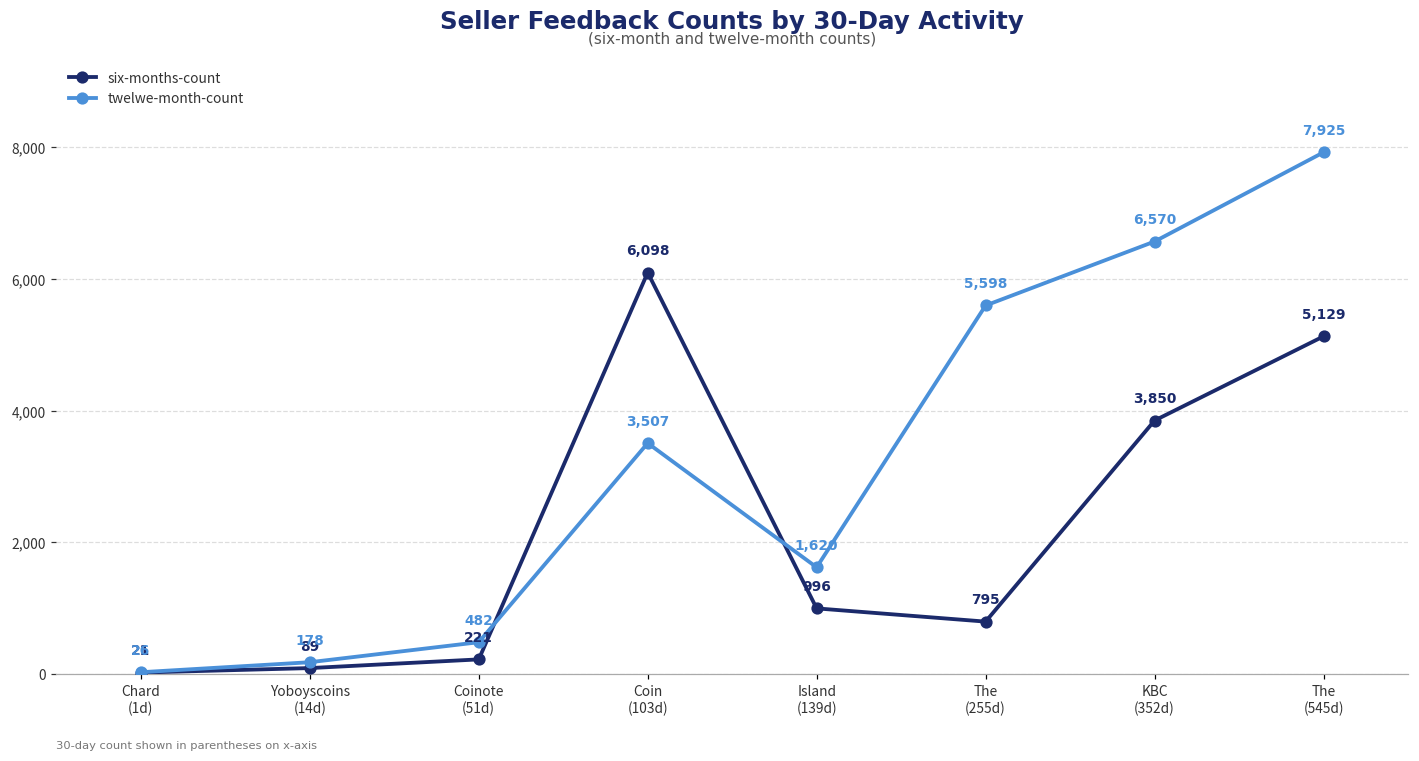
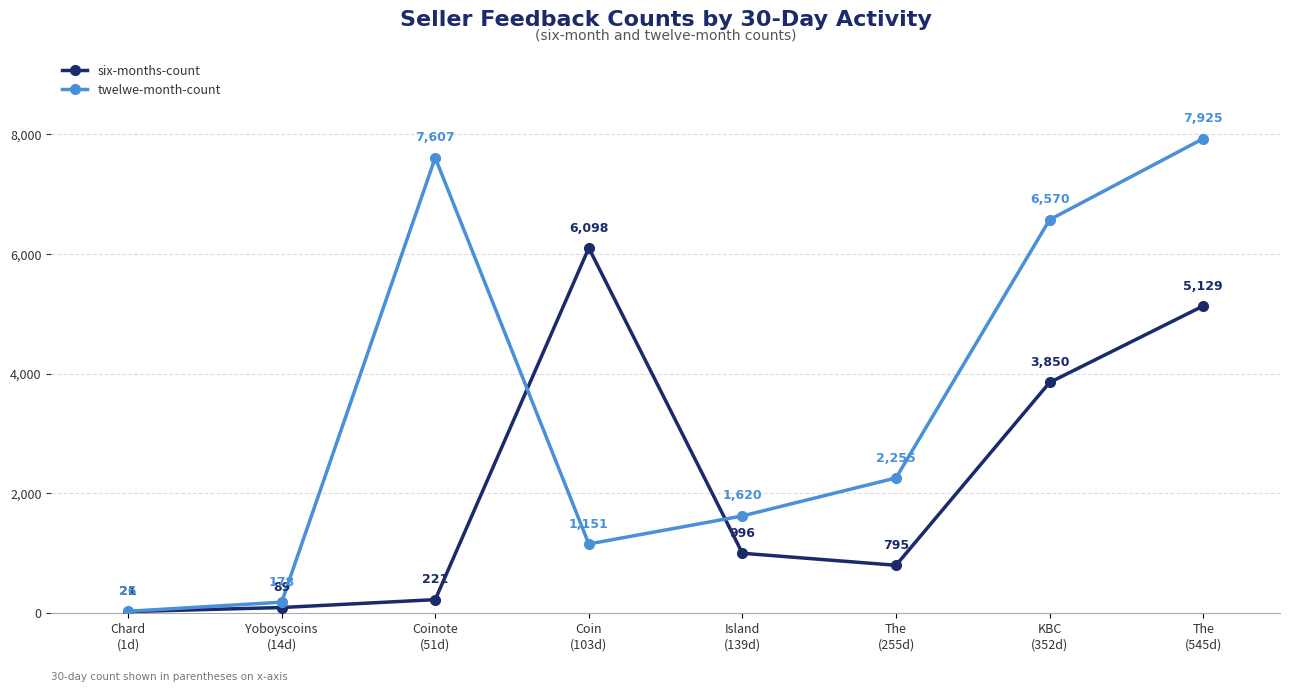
twelwe-month-count, Coinote (51d): 482 -> 7,607
twelwe-month-count, Coin (103d): 3,507 -> 1,151
twelwe-month-count, The (255d): 5,598 -> 2,255
